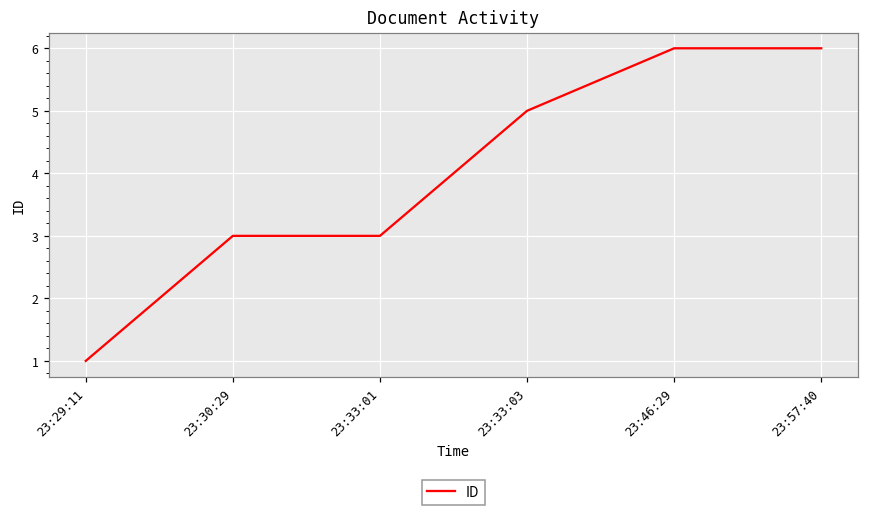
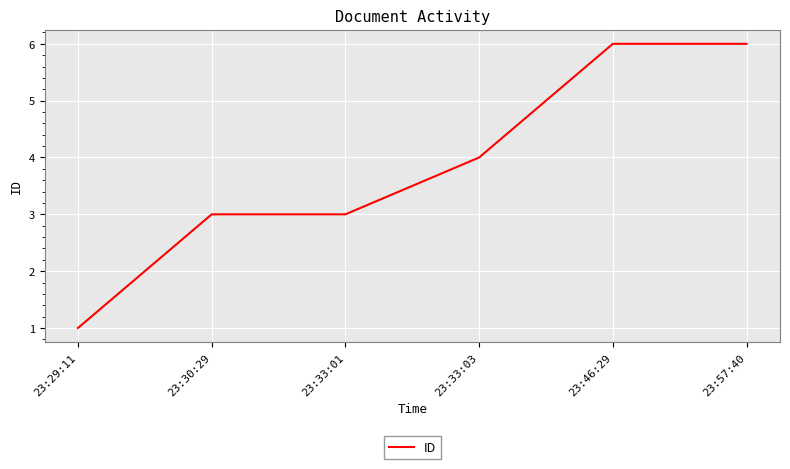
23:33:03: 5 -> 4
